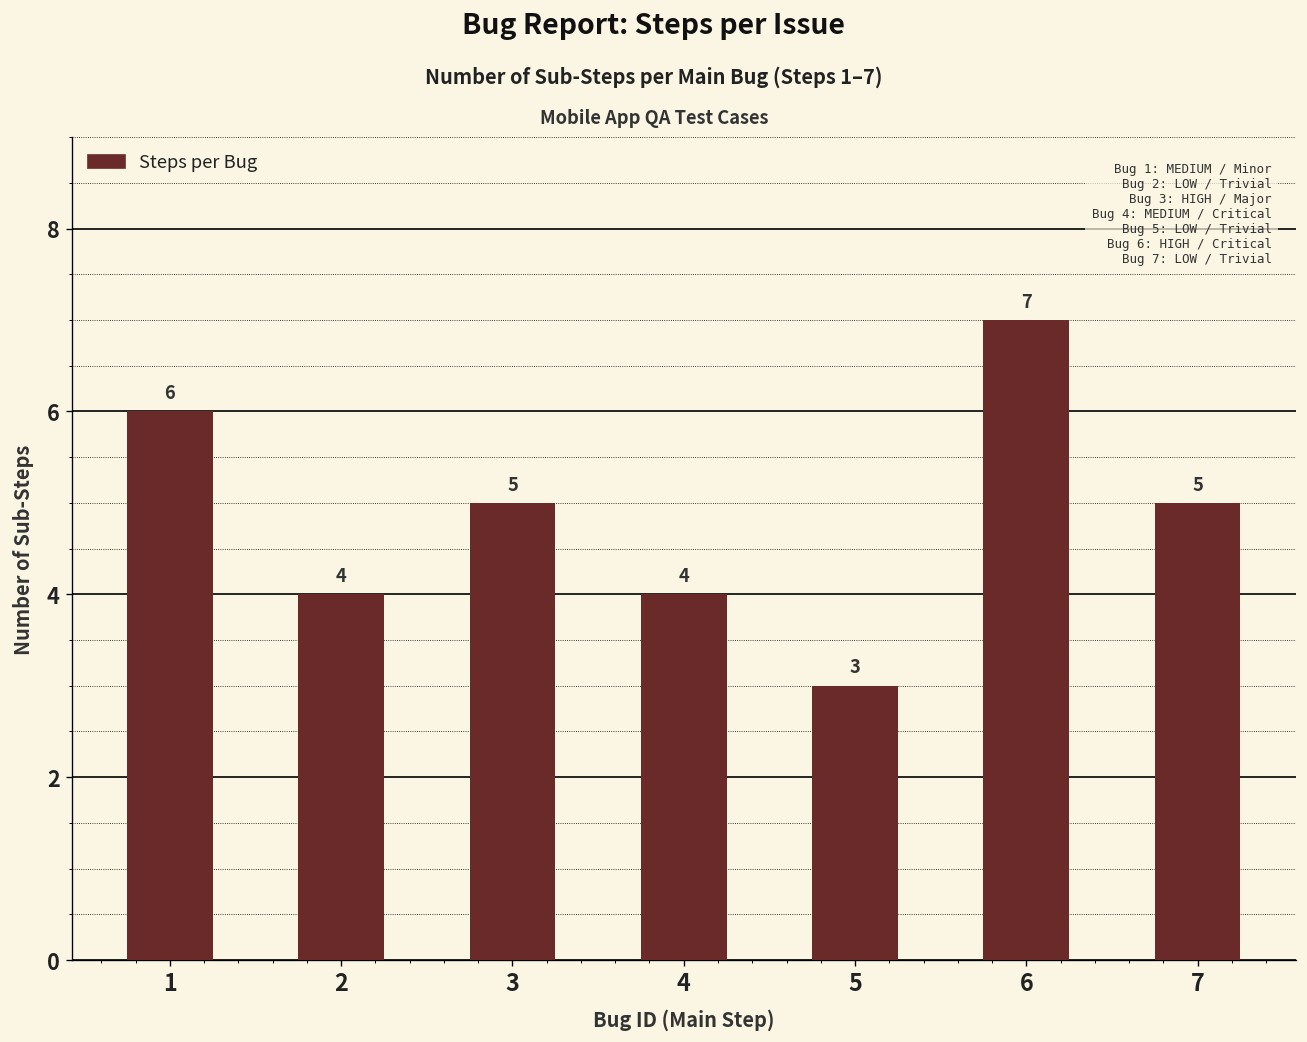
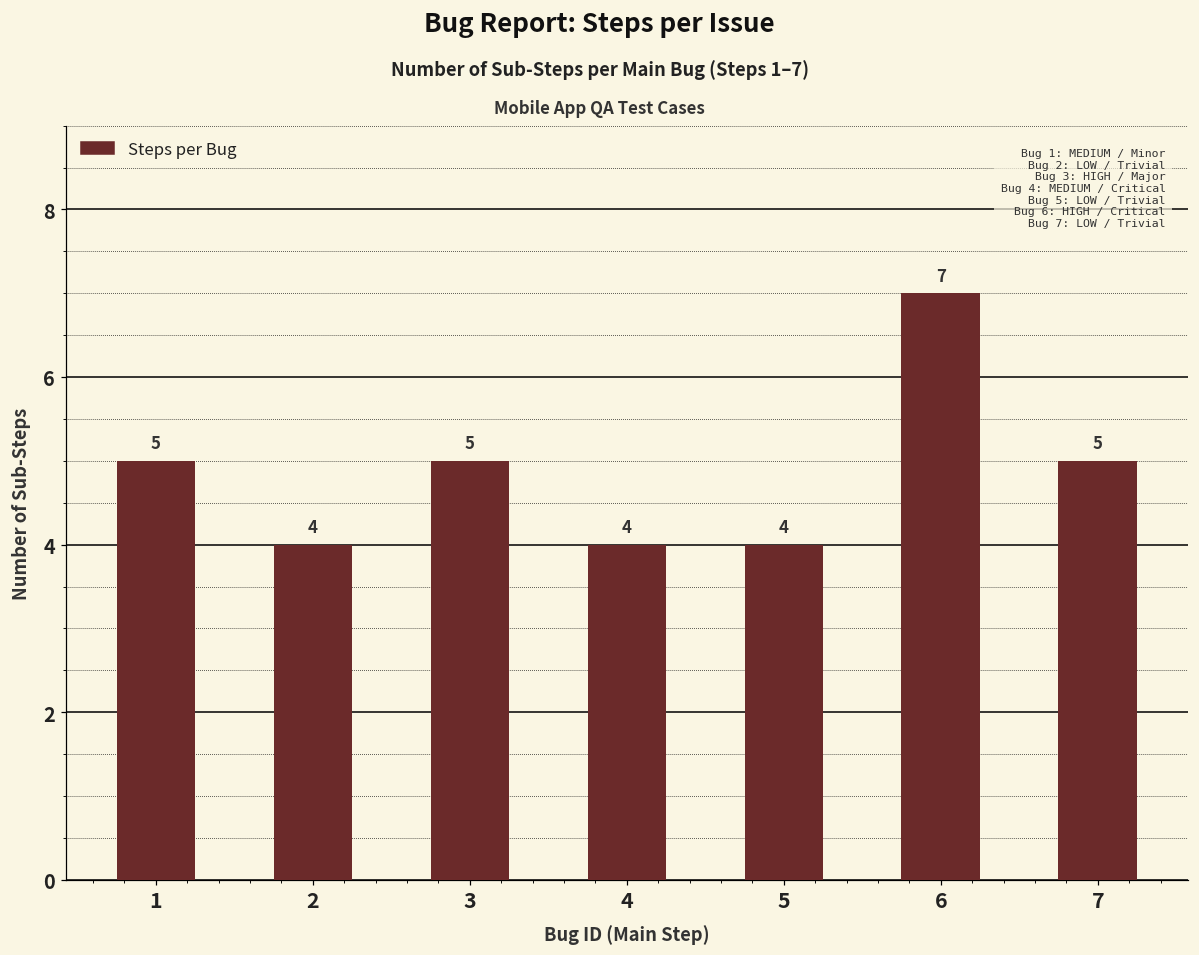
1: 6 -> 5
5: 3 -> 4
